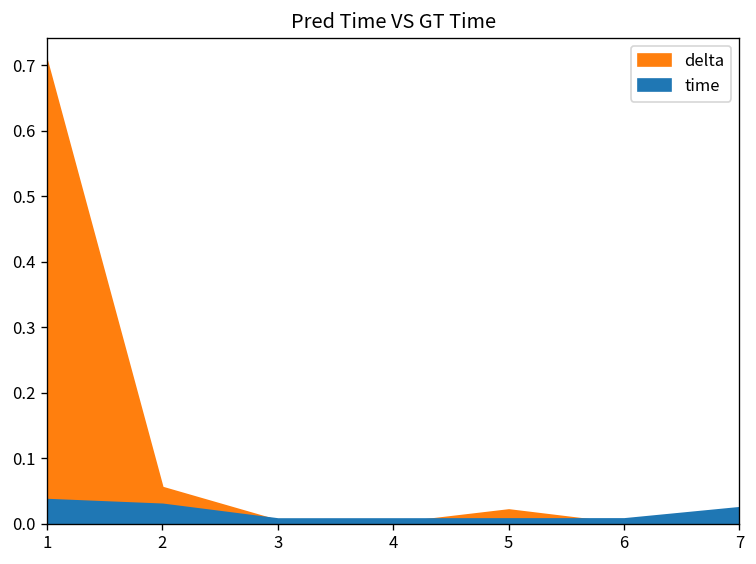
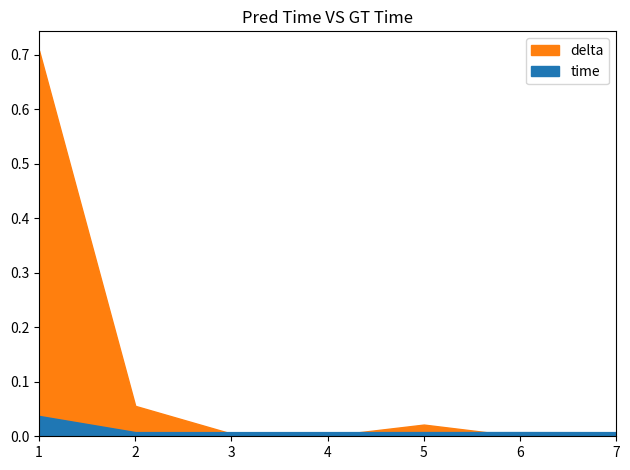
time, 2: 0.03 -> 0.01
time, 7: 0.02 -> 0.01
